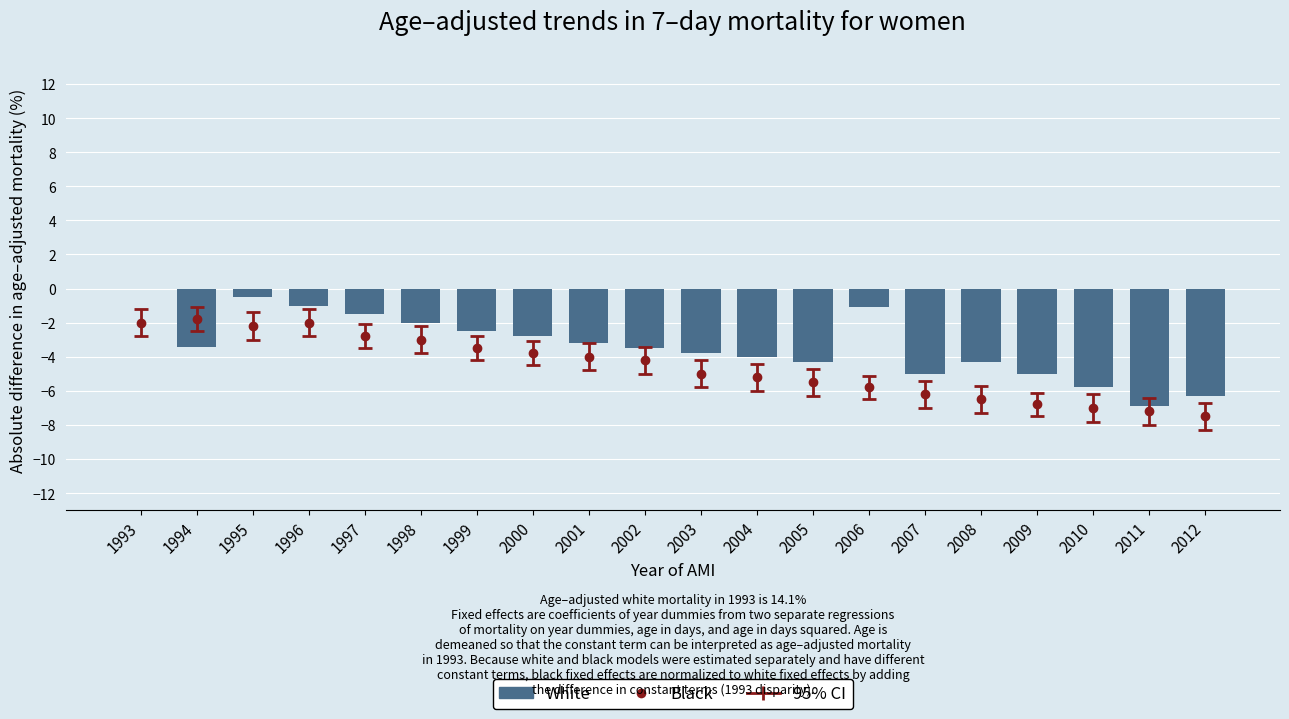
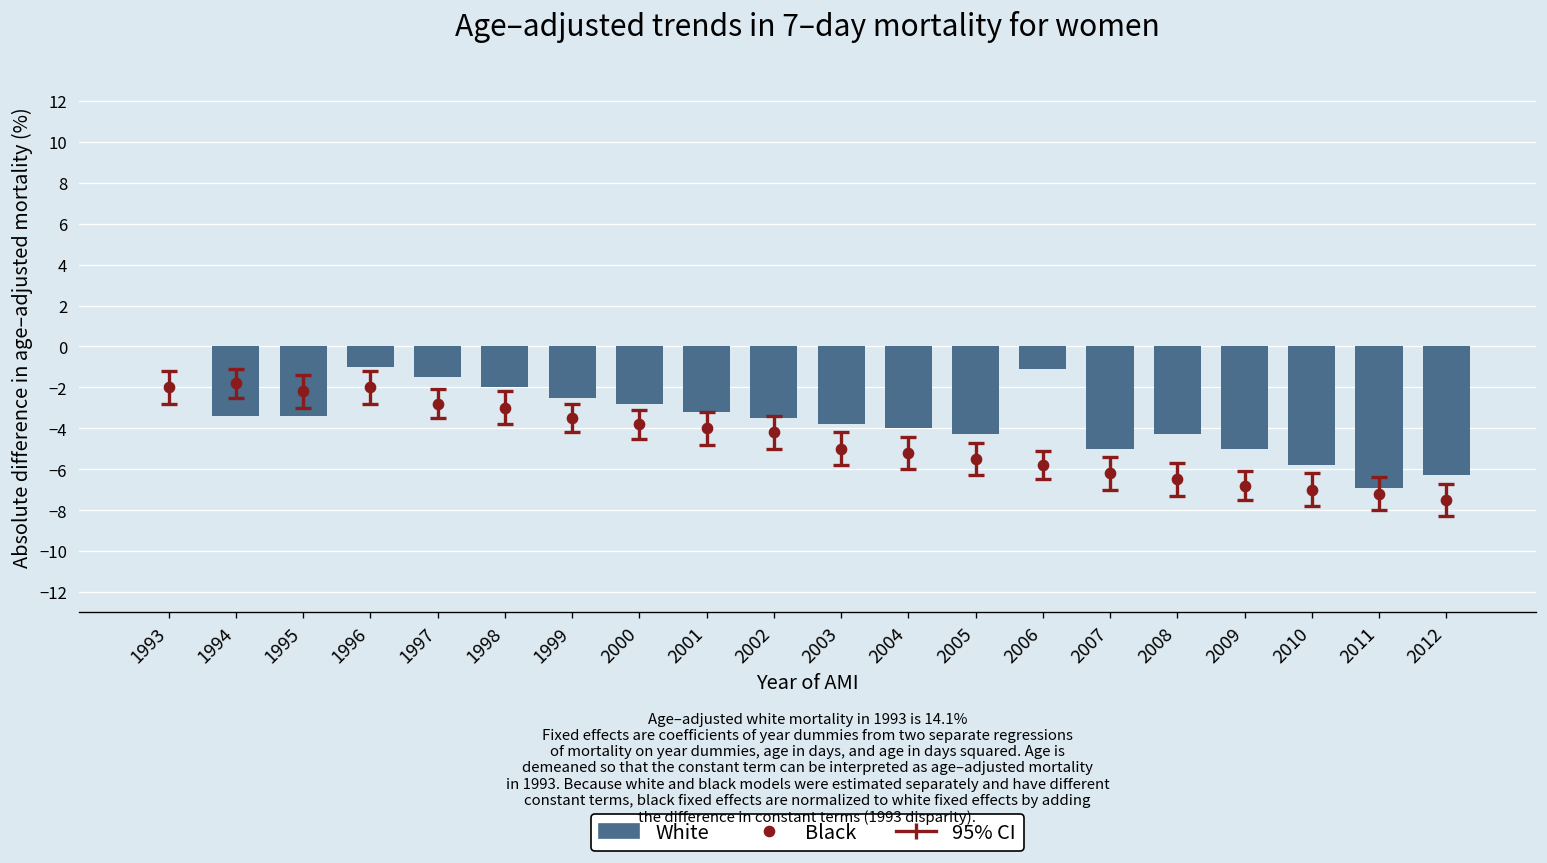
White, 1995: -0.5 -> -3.4
